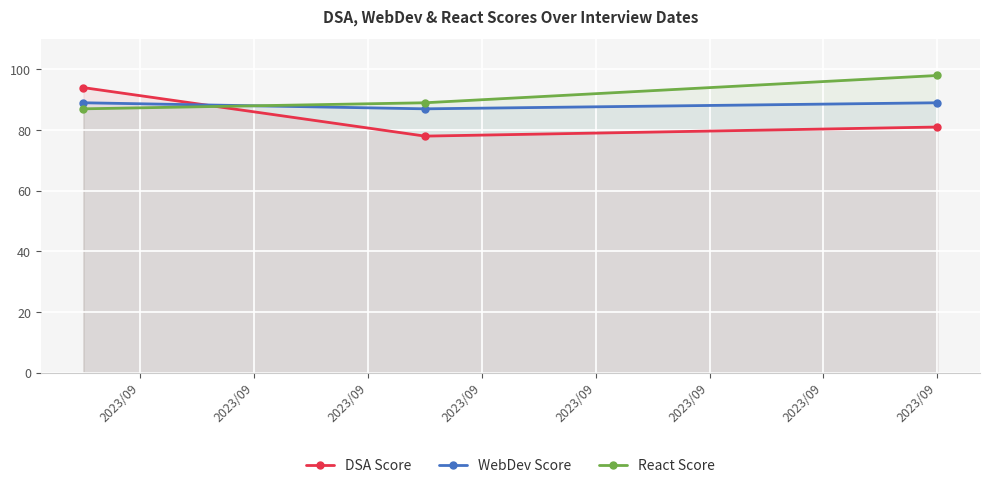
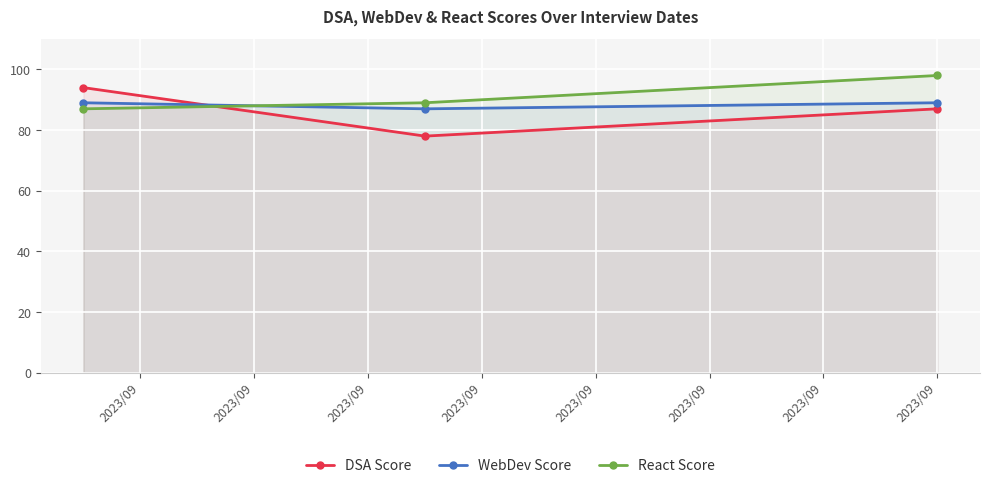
DSA Score, 2023/09: 81 -> 87
